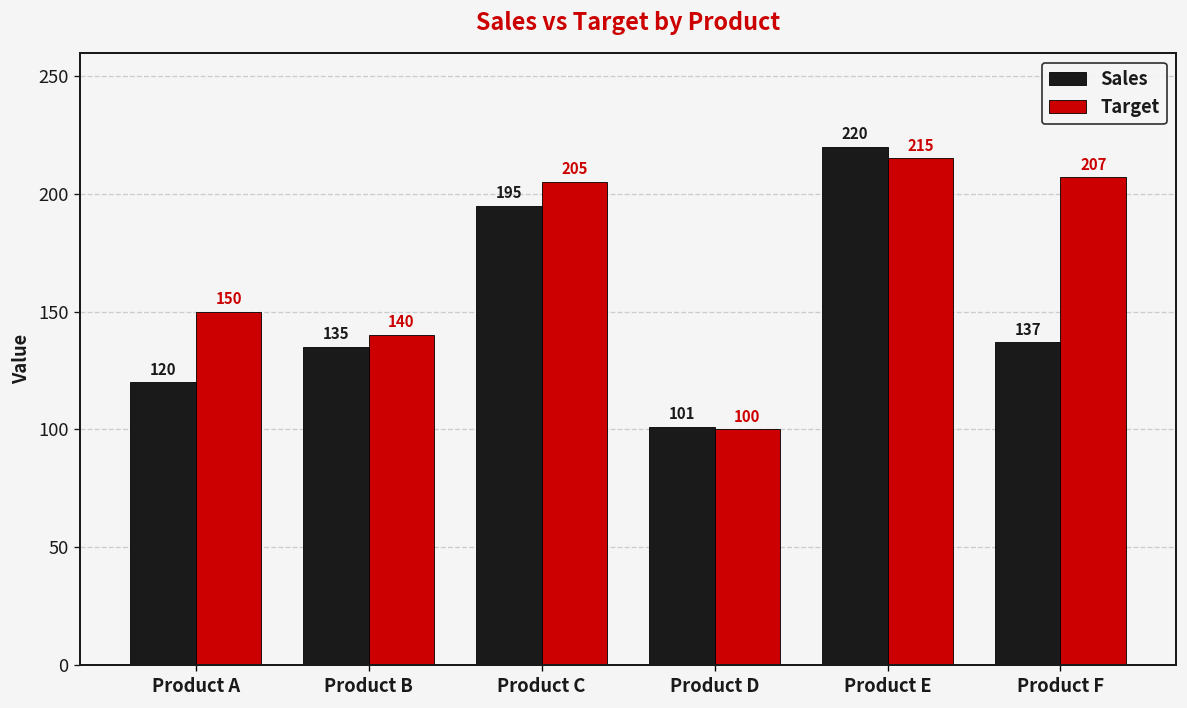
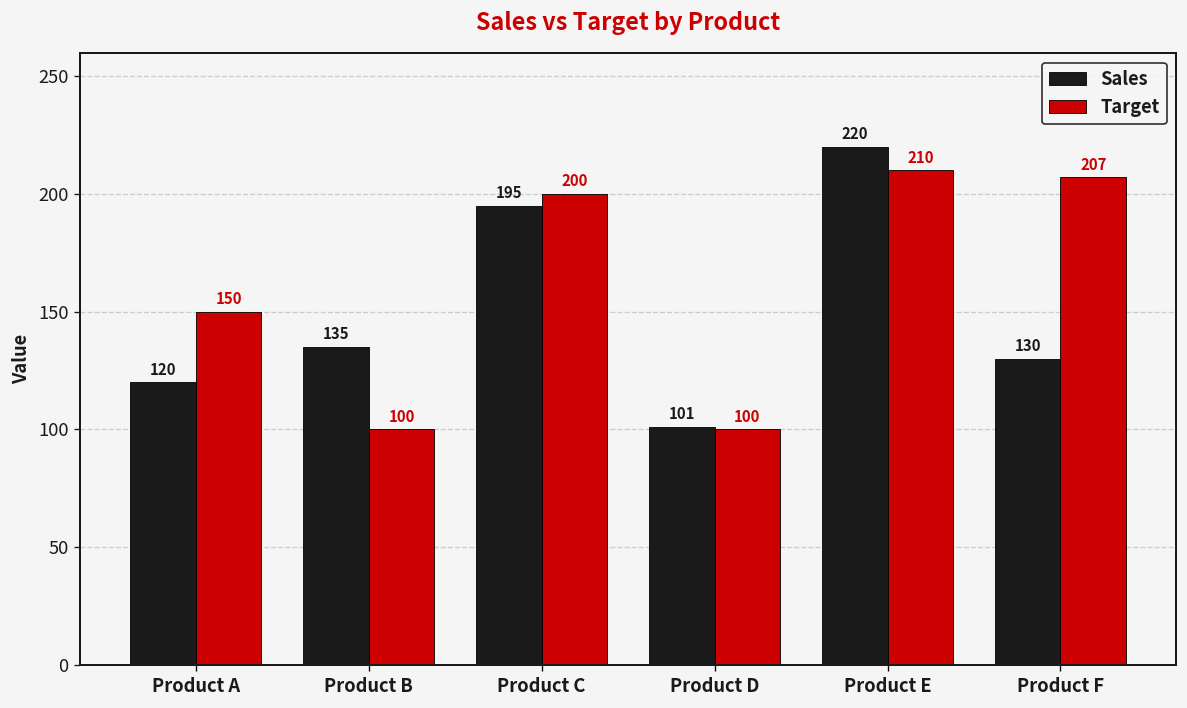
Target, Product B: 140 -> 100
Target, Product C: 205 -> 200
Target, Product E: 215 -> 210
Sales, Product F: 137 -> 130
